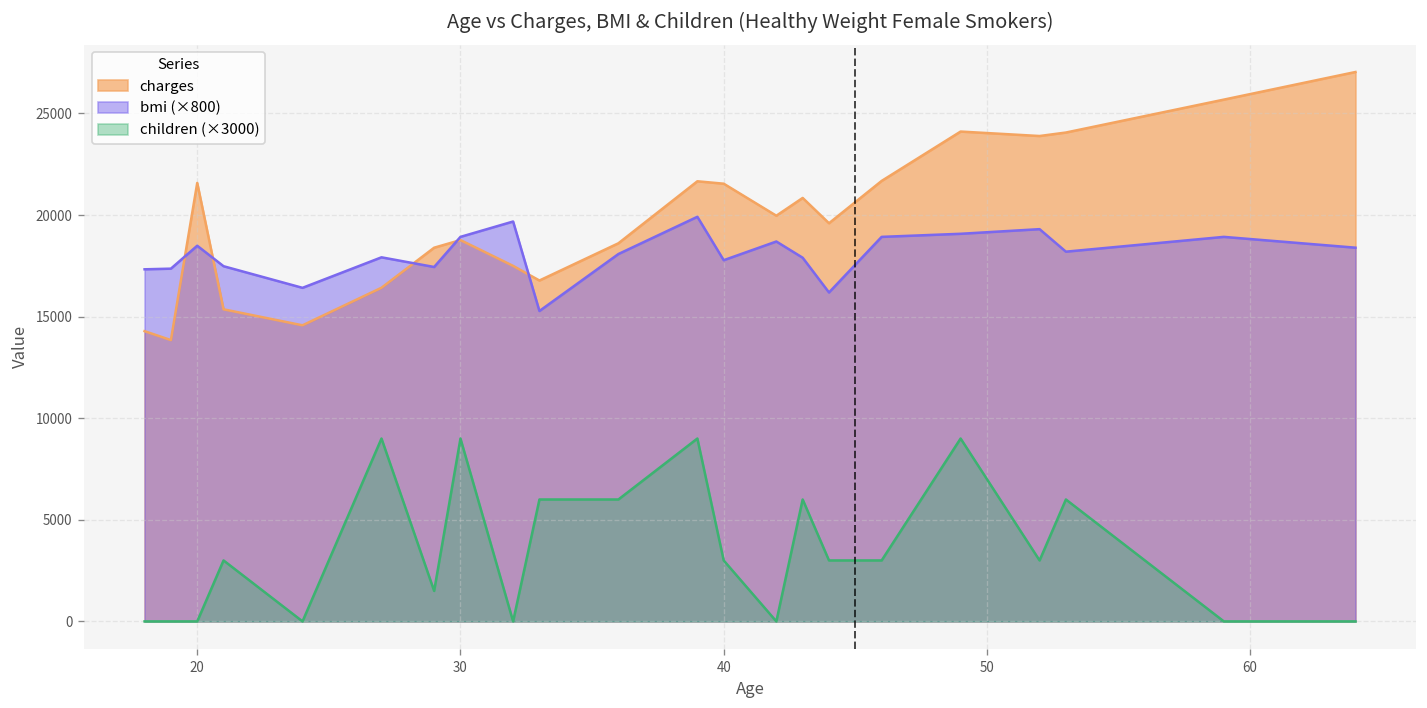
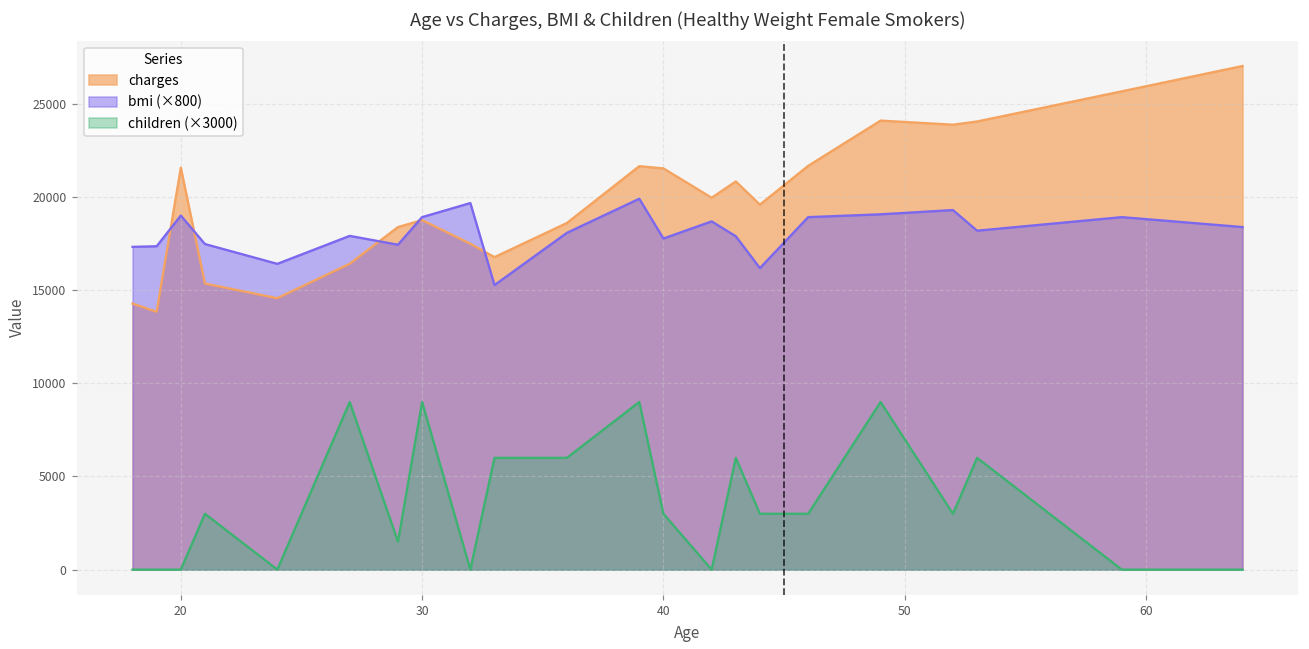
bmi (×800), 20: 18500 -> 19000
